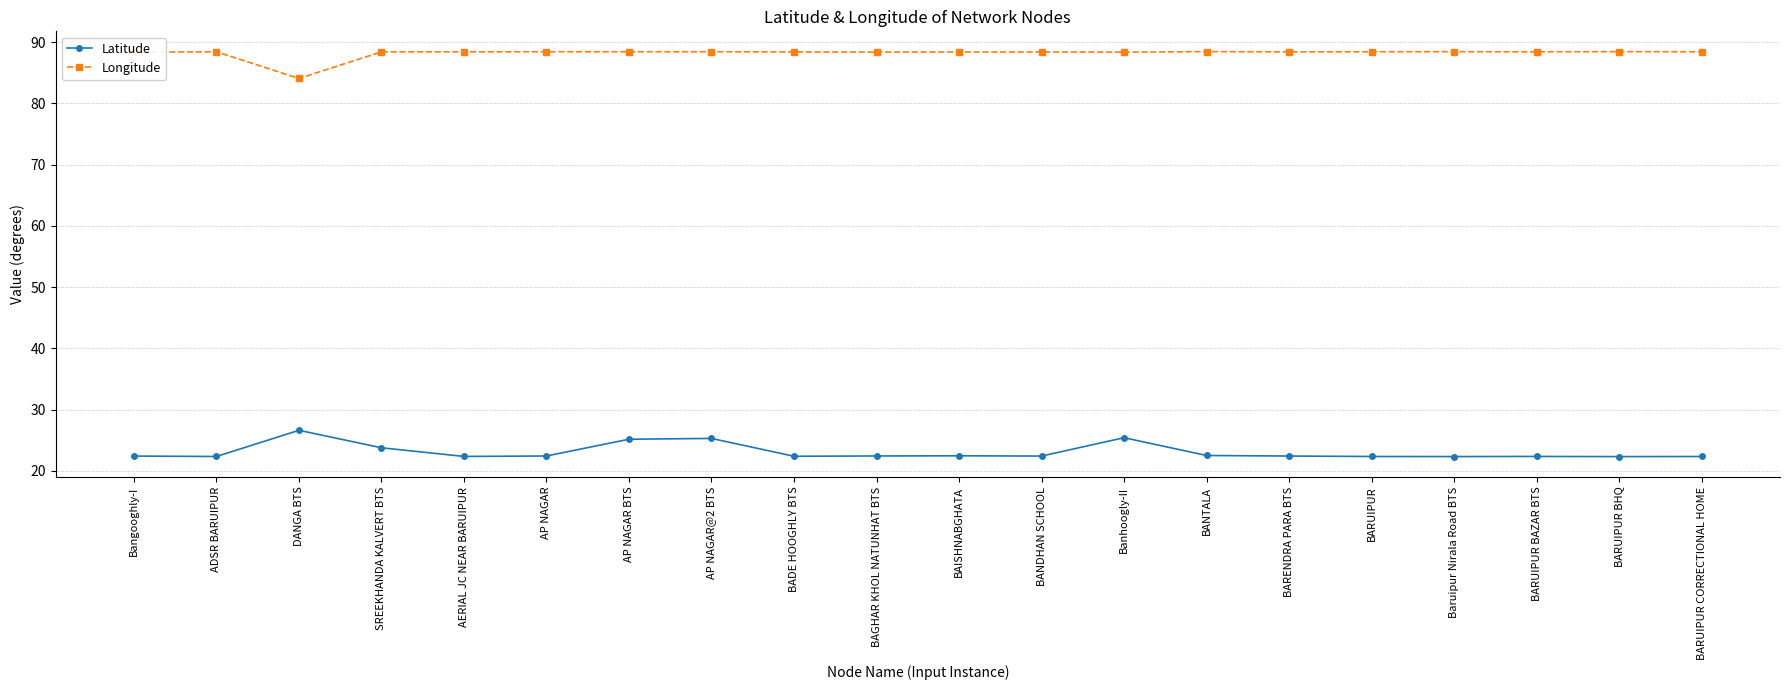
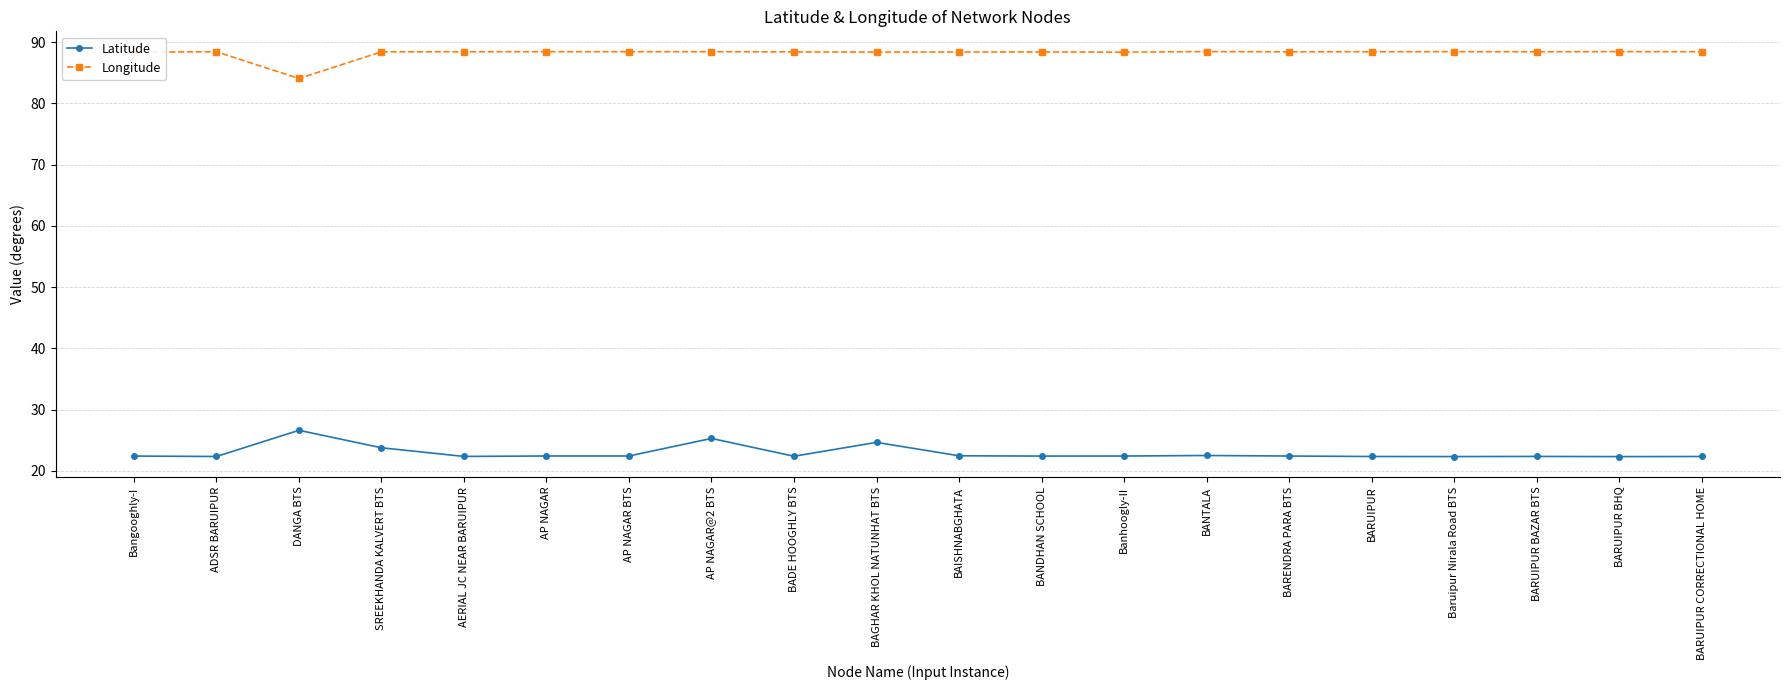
Latitude, AP NAGAR BTS: 25 -> 22
Latitude, BAGHAR KHOL NATUNHAT BTS: 22 -> 25
Latitude, Banhoogly-II: 25 -> 22
